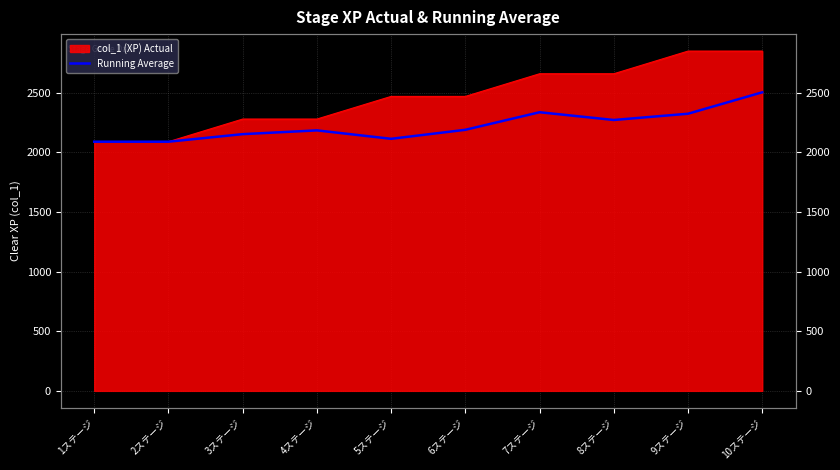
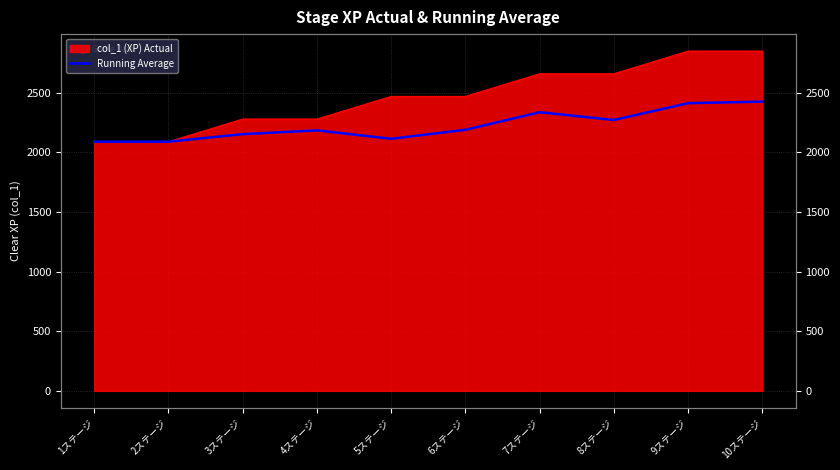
Running Average, 9ステージ: 2320 -> 2410
Running Average, 10ステージ: 2500 -> 2430
